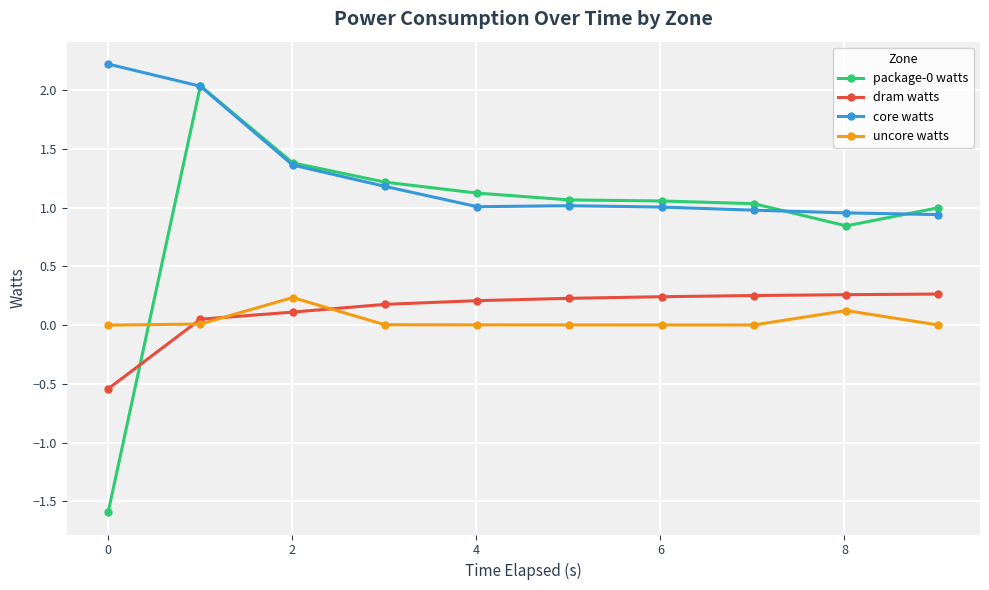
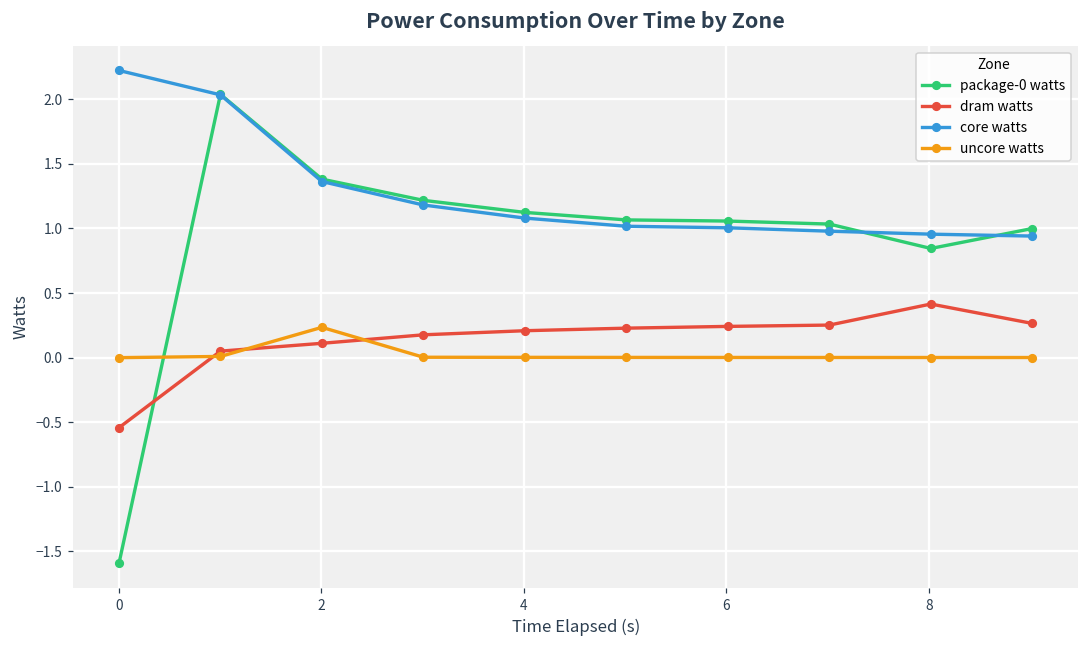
core watts, 4: 1.01 -> 1.08
dram watts, 8: 0.26 -> 0.42
uncore watts, 8: 0.12 -> 0.00
